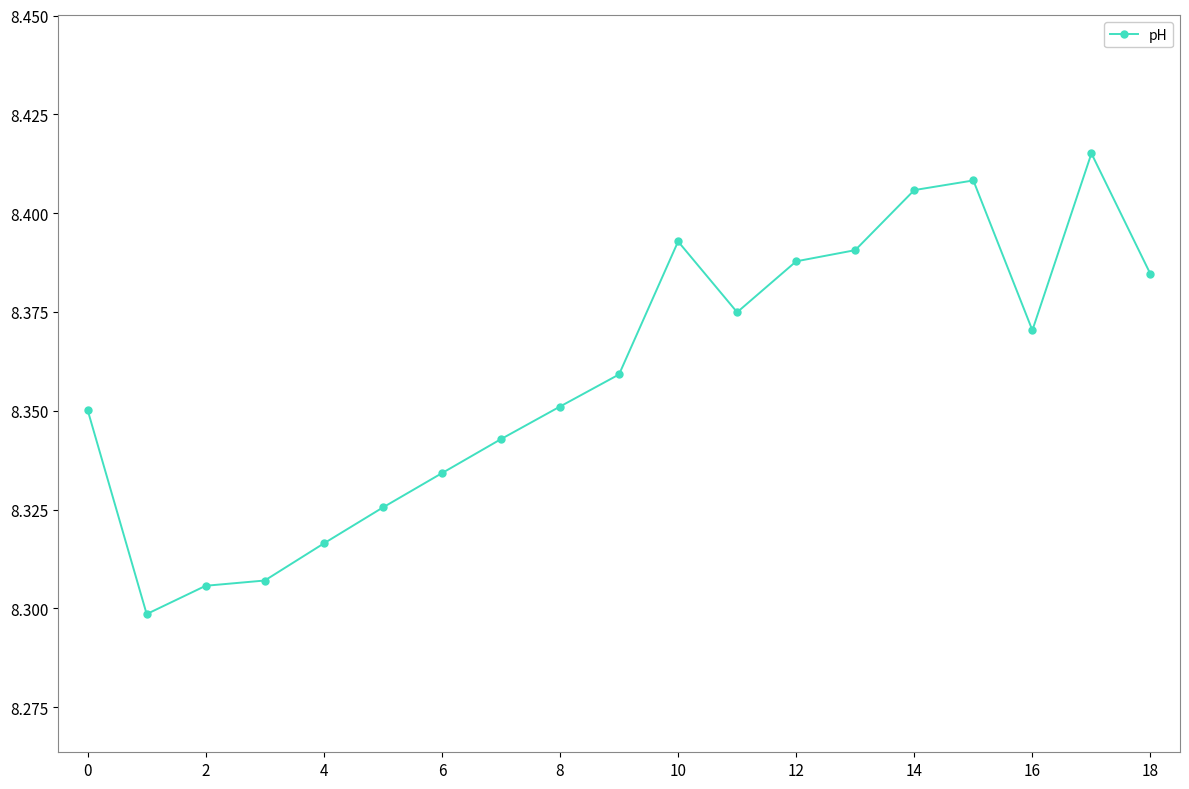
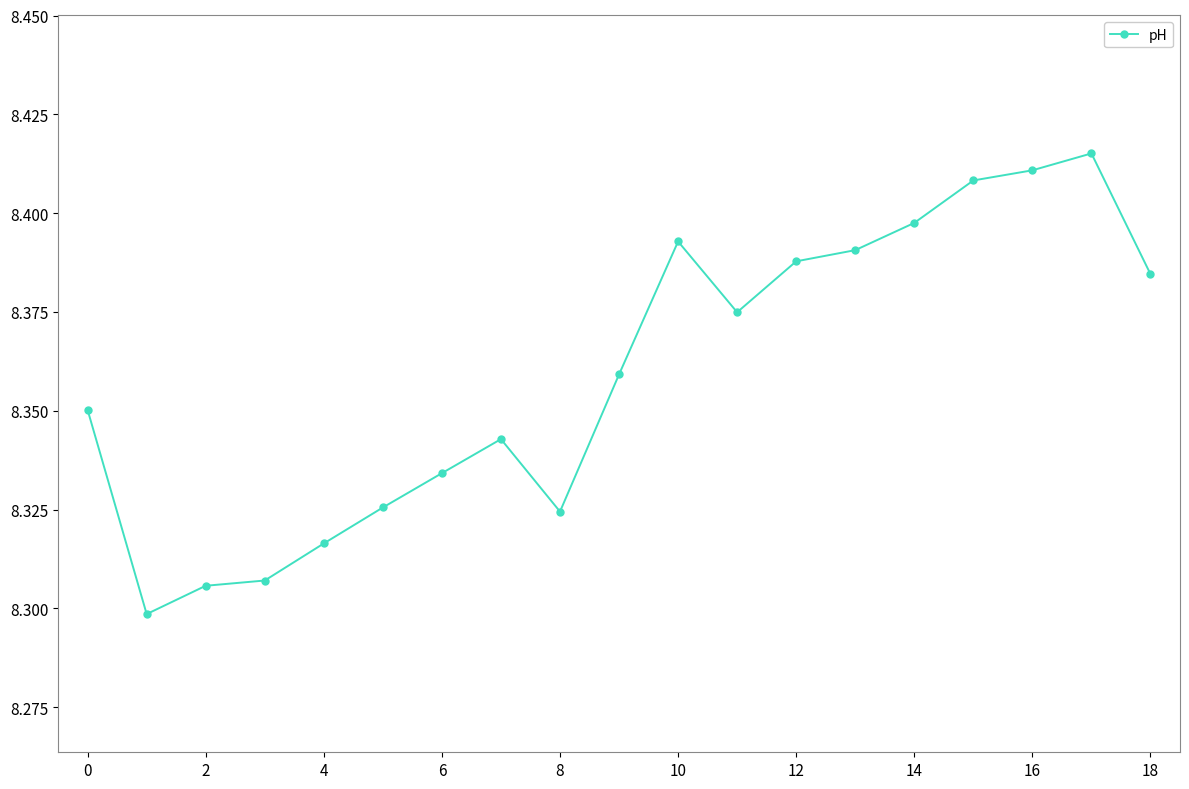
8: 8.351 -> 8.324
14: 8.406 -> 8.398
16: 8.370 -> 8.411
